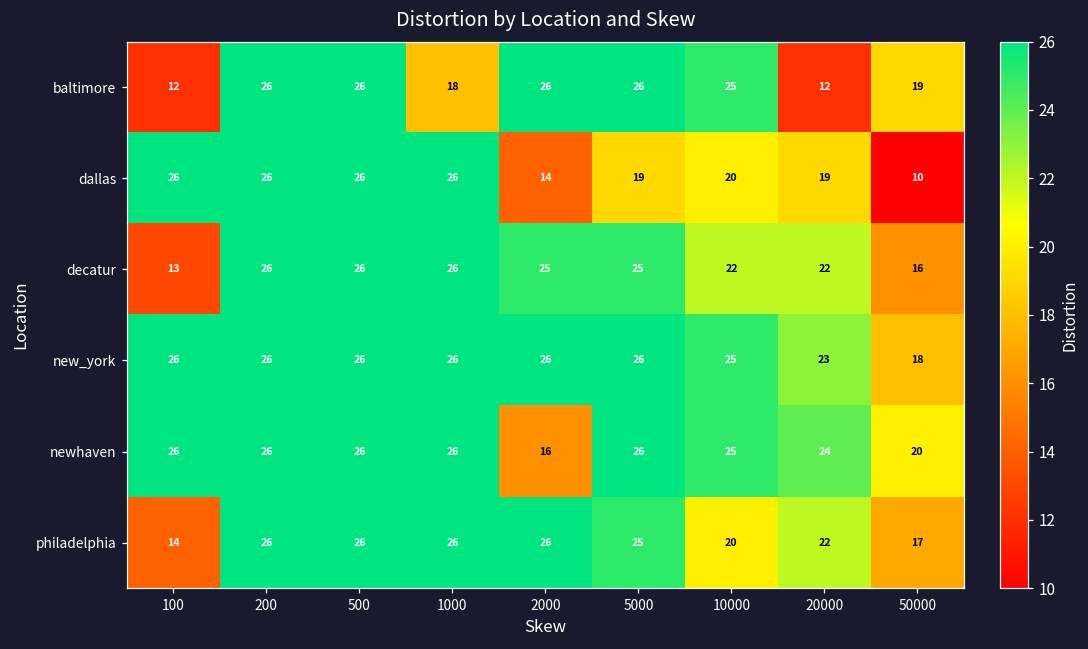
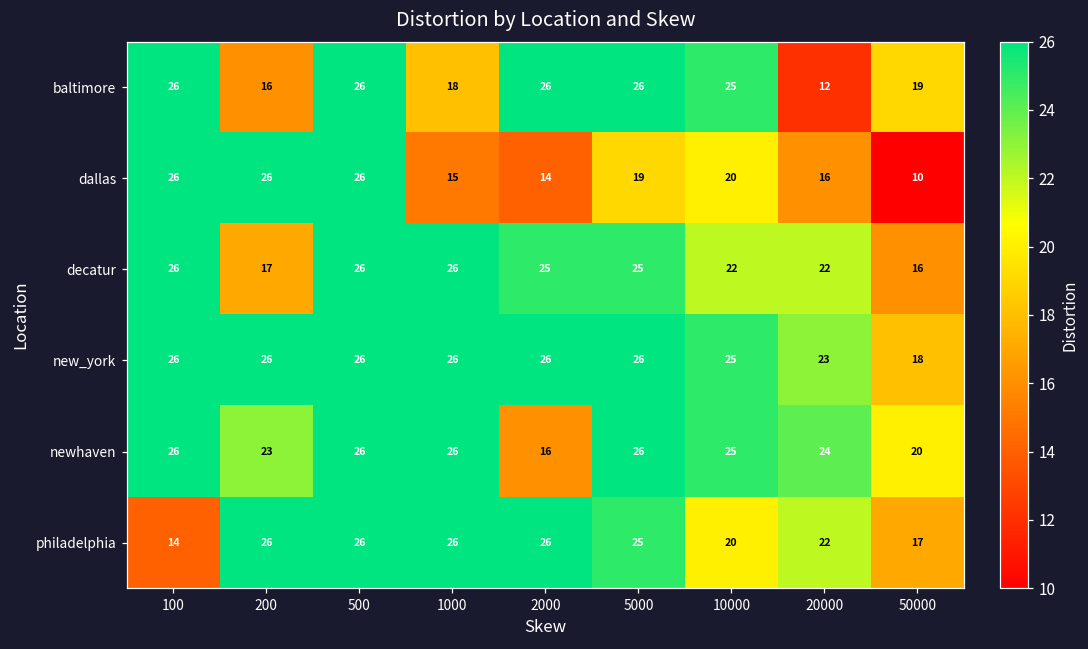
baltimore, 100: 12 -> 26
baltimore, 200: 26 -> 16
dallas, 1000: 26 -> 15
dallas, 20000: 19 -> 16
decatur, 100: 13 -> 26
decatur, 200: 26 -> 17
newhaven, 200: 26 -> 23
